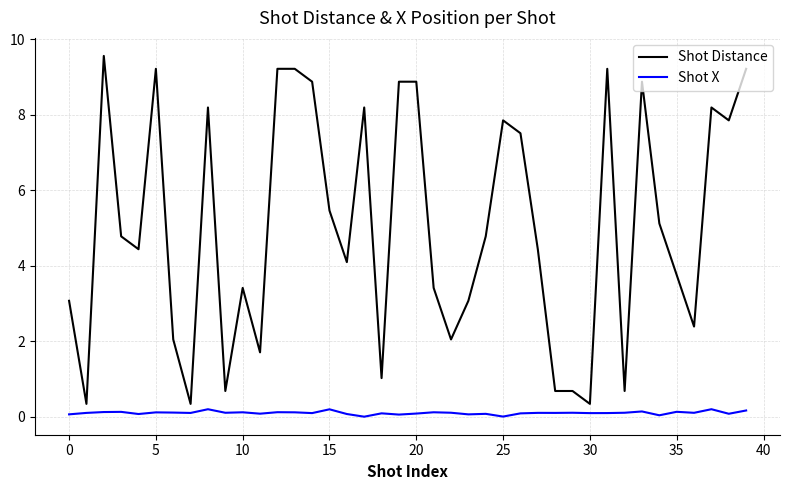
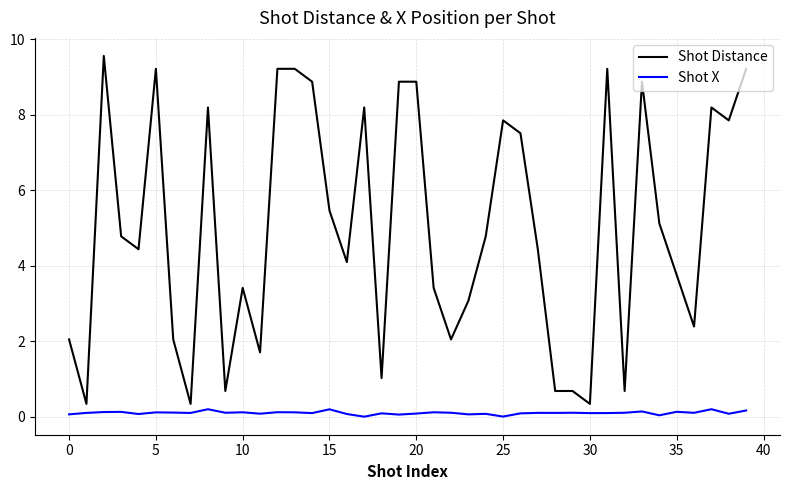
Shot Distance, 0: 3.1 -> 2.0
